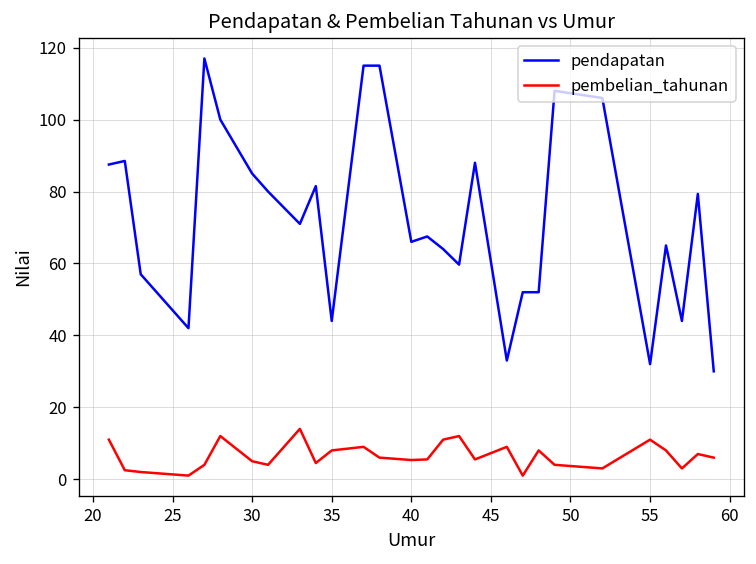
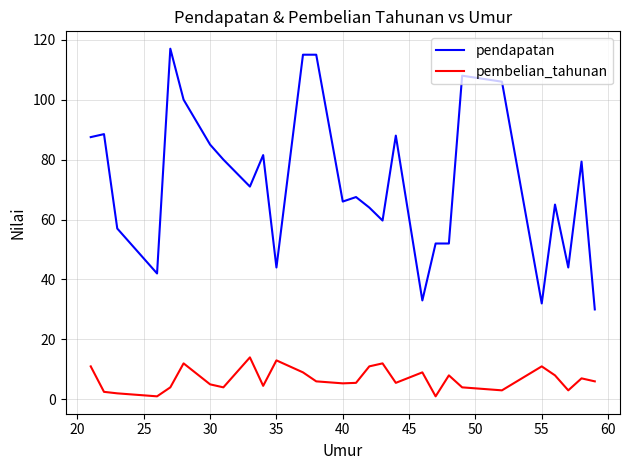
pembelian_tahunan, 35: 8 -> 13
